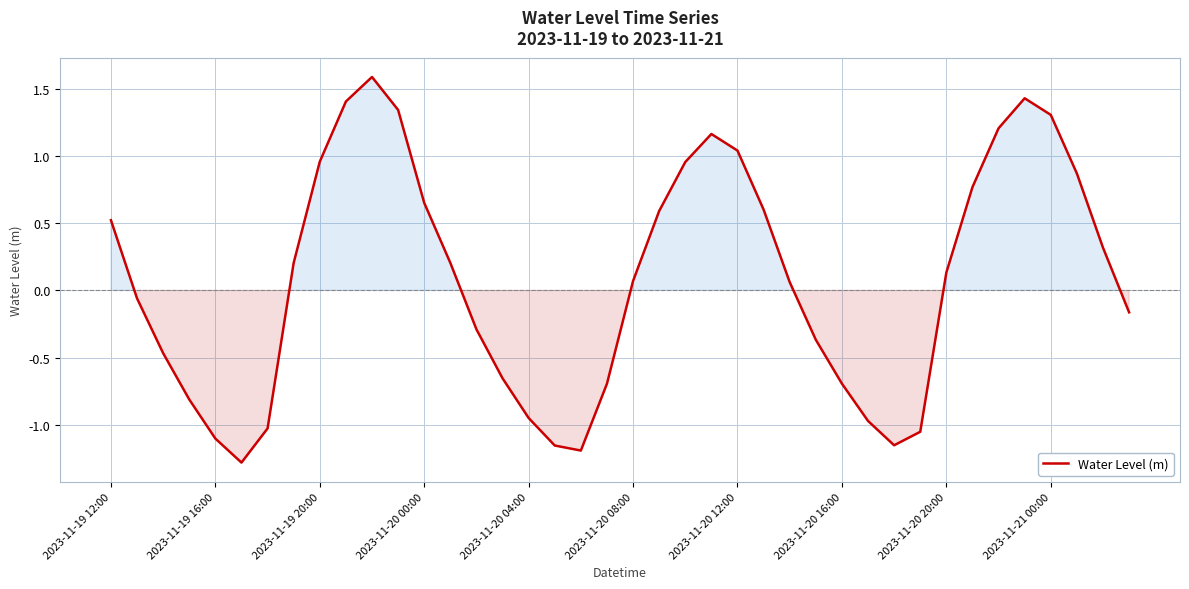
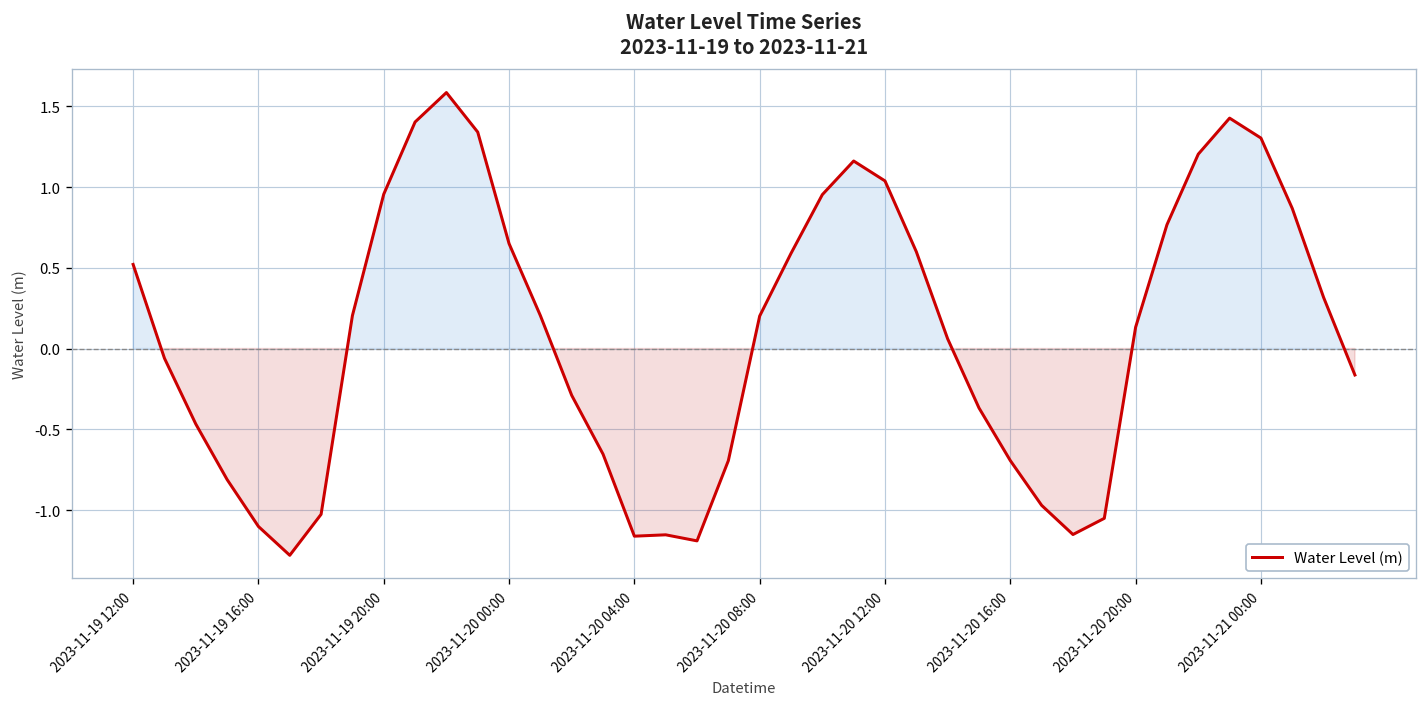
2023-11-20 04:00: -0.95 -> -1.16
2023-11-20 08:00: 0.07 -> 0.20
